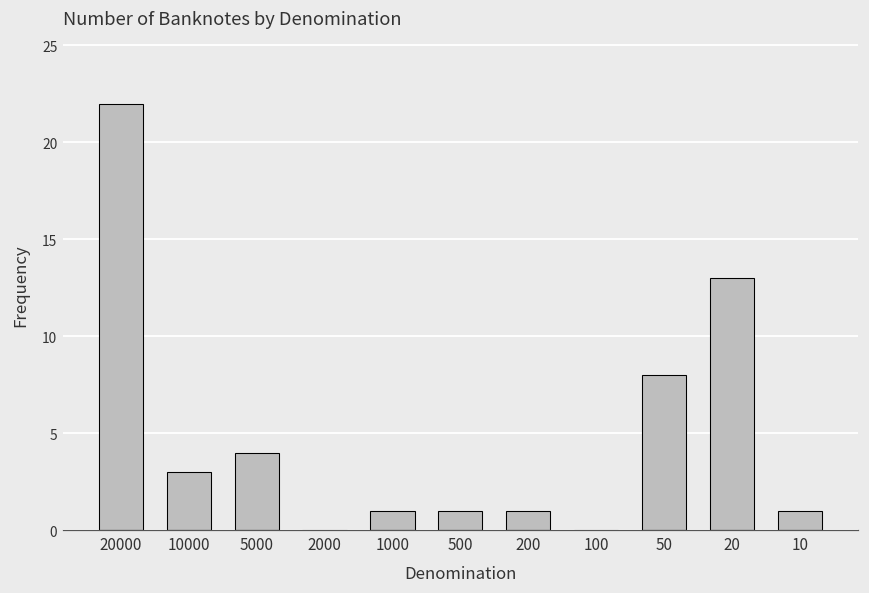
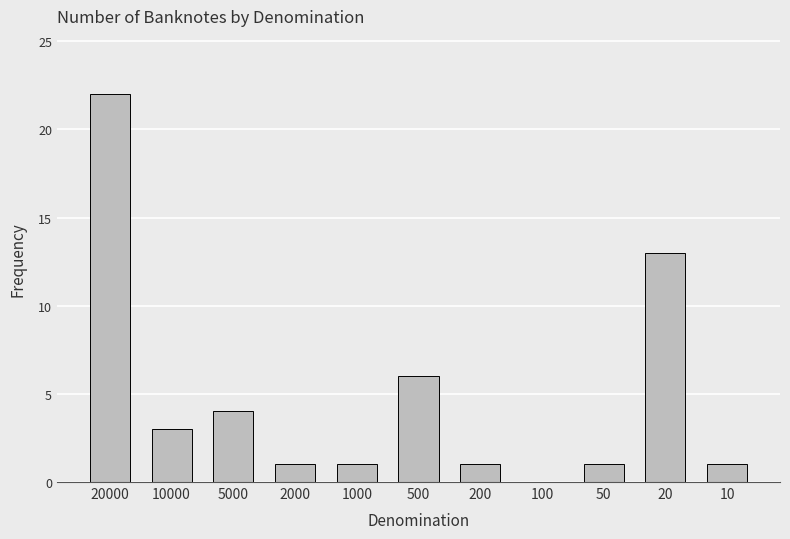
2000: 0 -> 1
500: 1 -> 6
50: 8 -> 1
